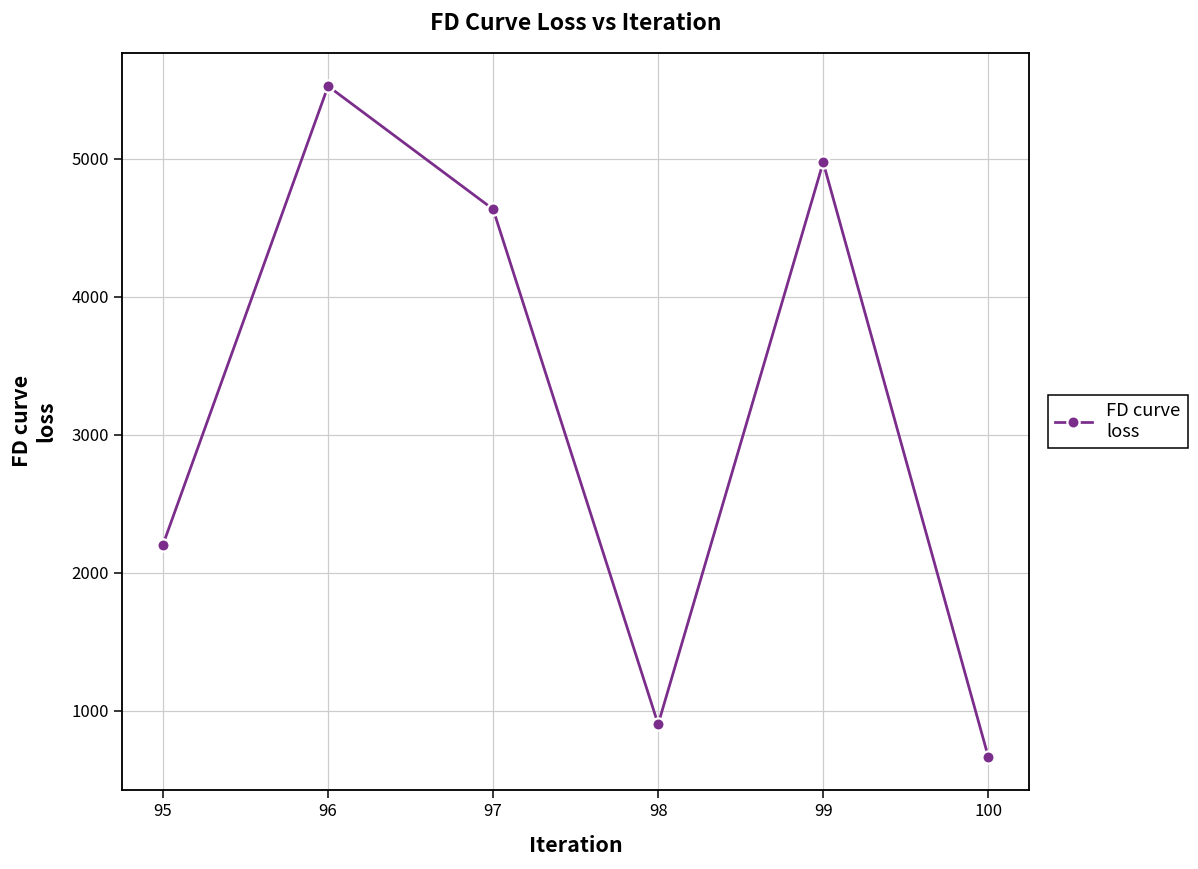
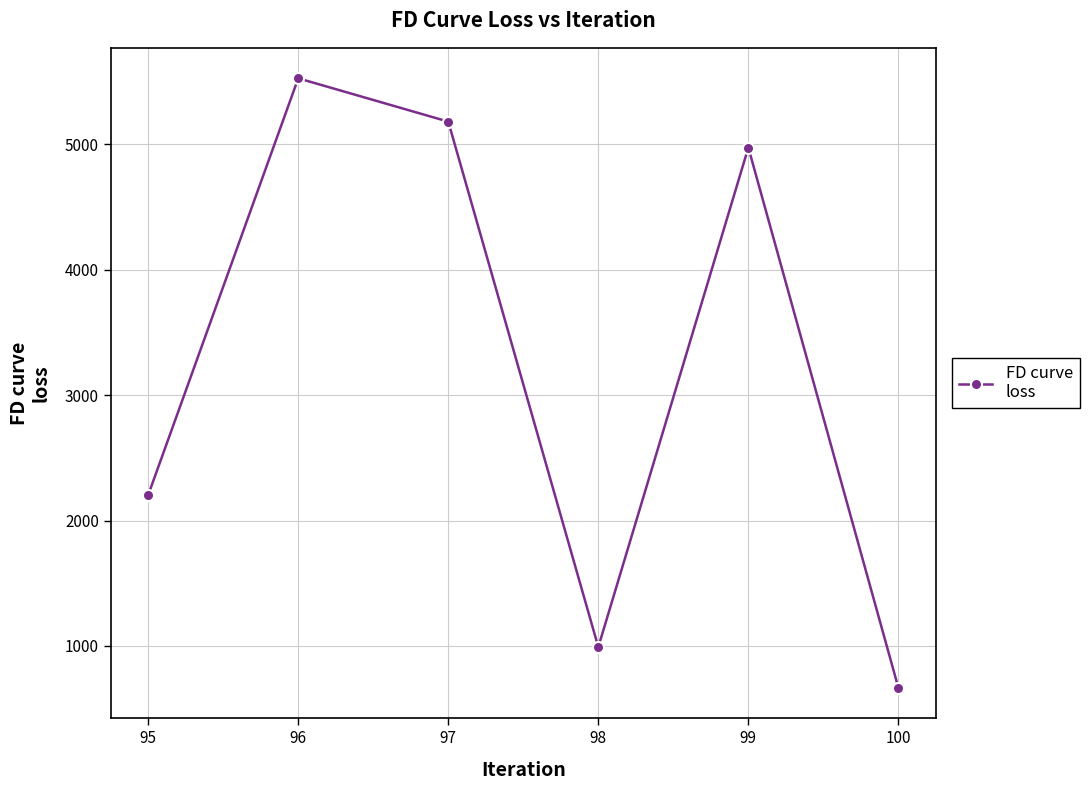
97: 4630 -> 5180
98: 900 -> 990
